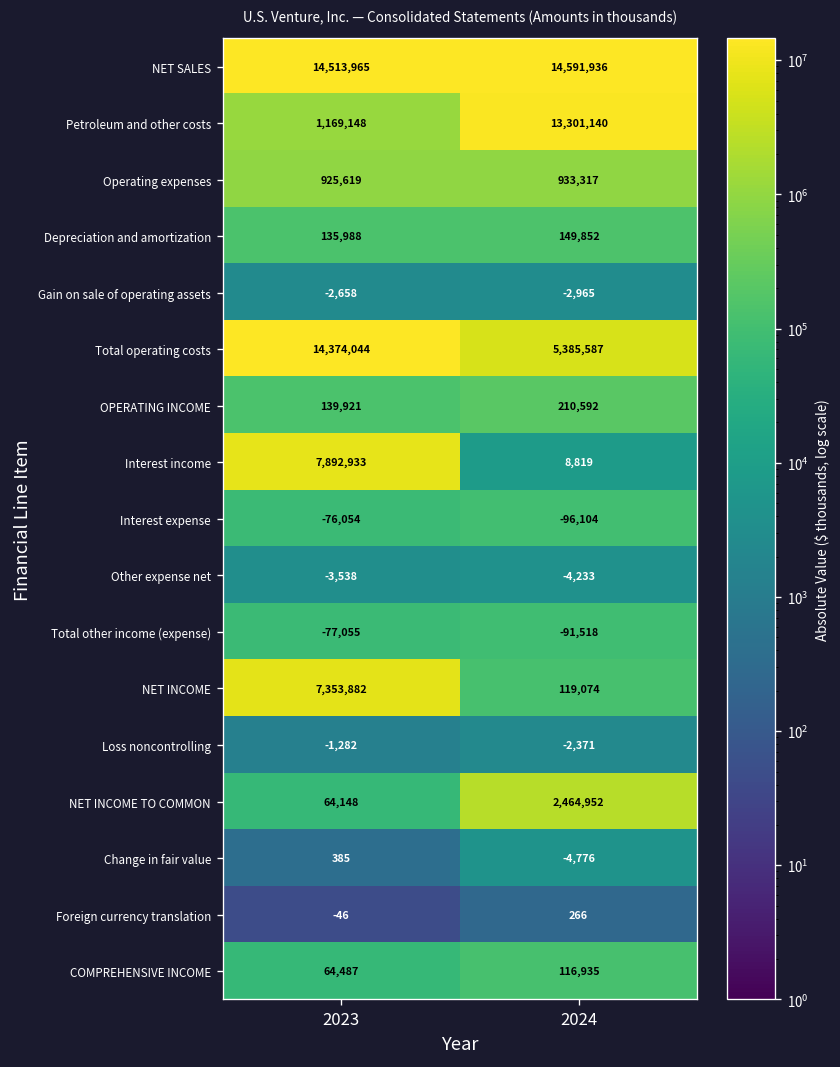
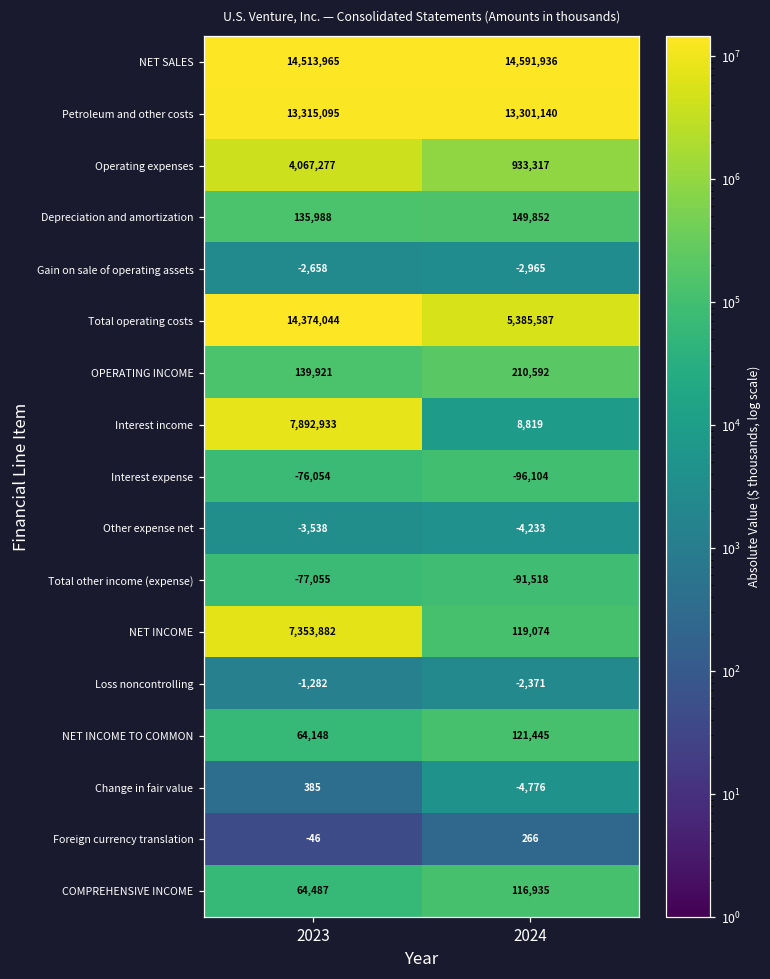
Petroleum and other costs, 2023: 1,169,148 -> 13,315,095
Operating expenses, 2023: 925,619 -> 4,067,277
NET INCOME TO COMMON, 2024: 2,464,952 -> 121,445
